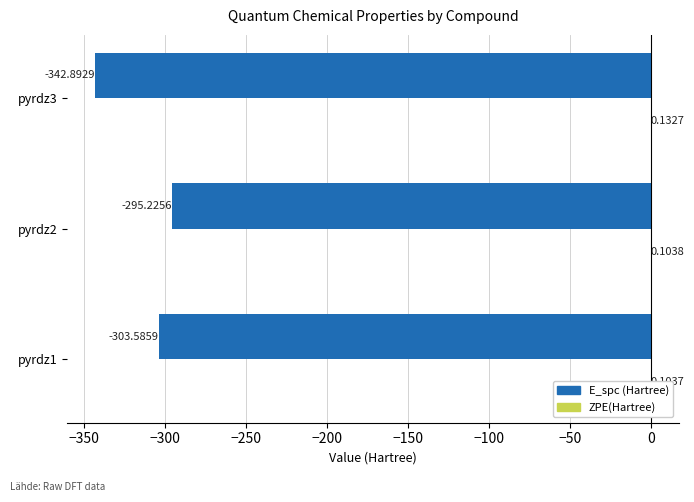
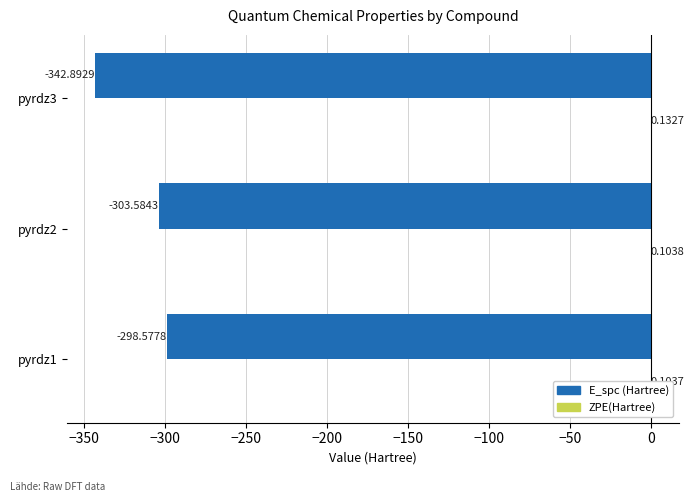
E_spc (Hartree), pyrdz2: -295.2256 -> -303.5843
E_spc (Hartree), pyrdz1: -303.5859 -> -298.5778
